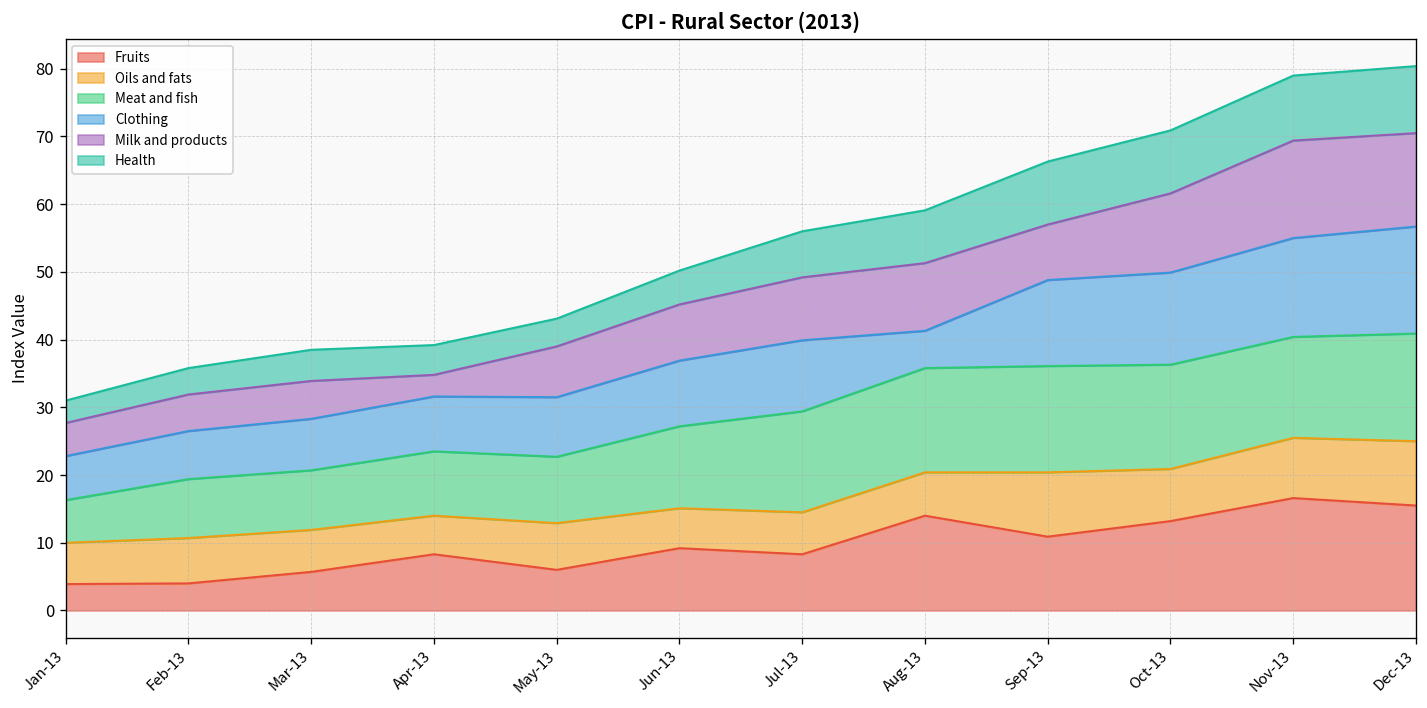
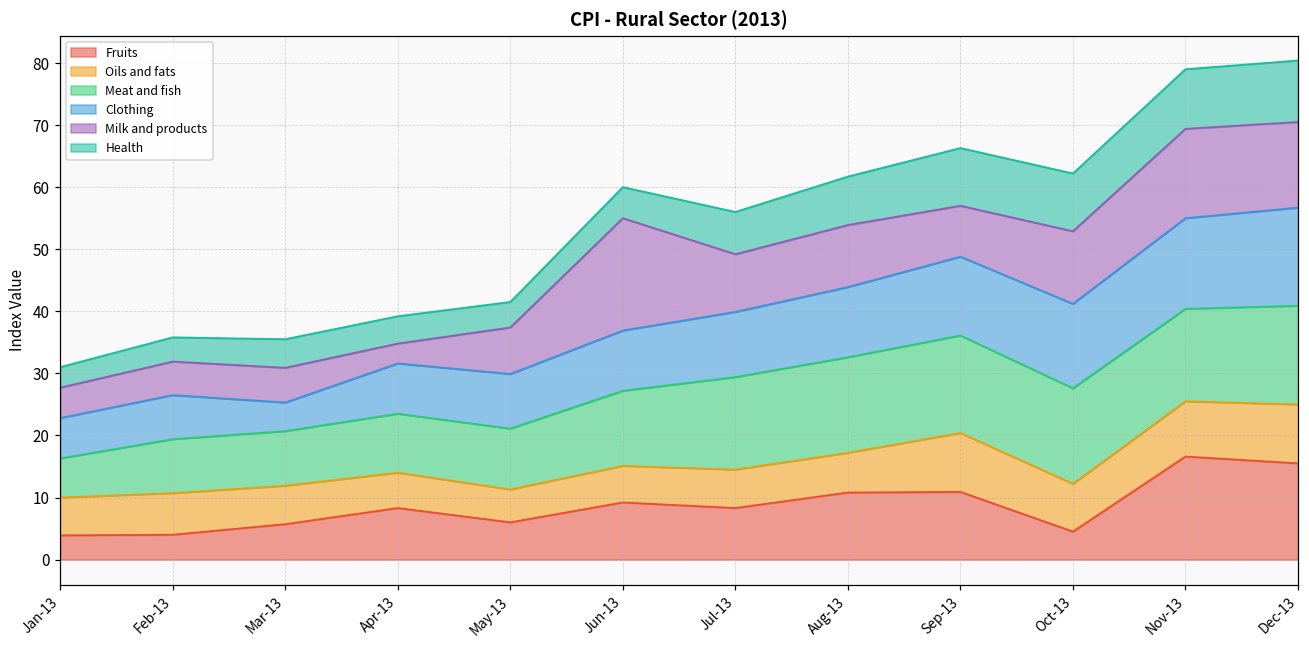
Clothing, Mar-13: 8 -> 5
Oils and fats, May-13: 7 -> 5
Milk and products, Jun-13: 8 -> 18
Fruits, Aug-13: 14 -> 11
Clothing, Aug-13: 6 -> 11
Fruits, Oct-13: 13 -> 5
